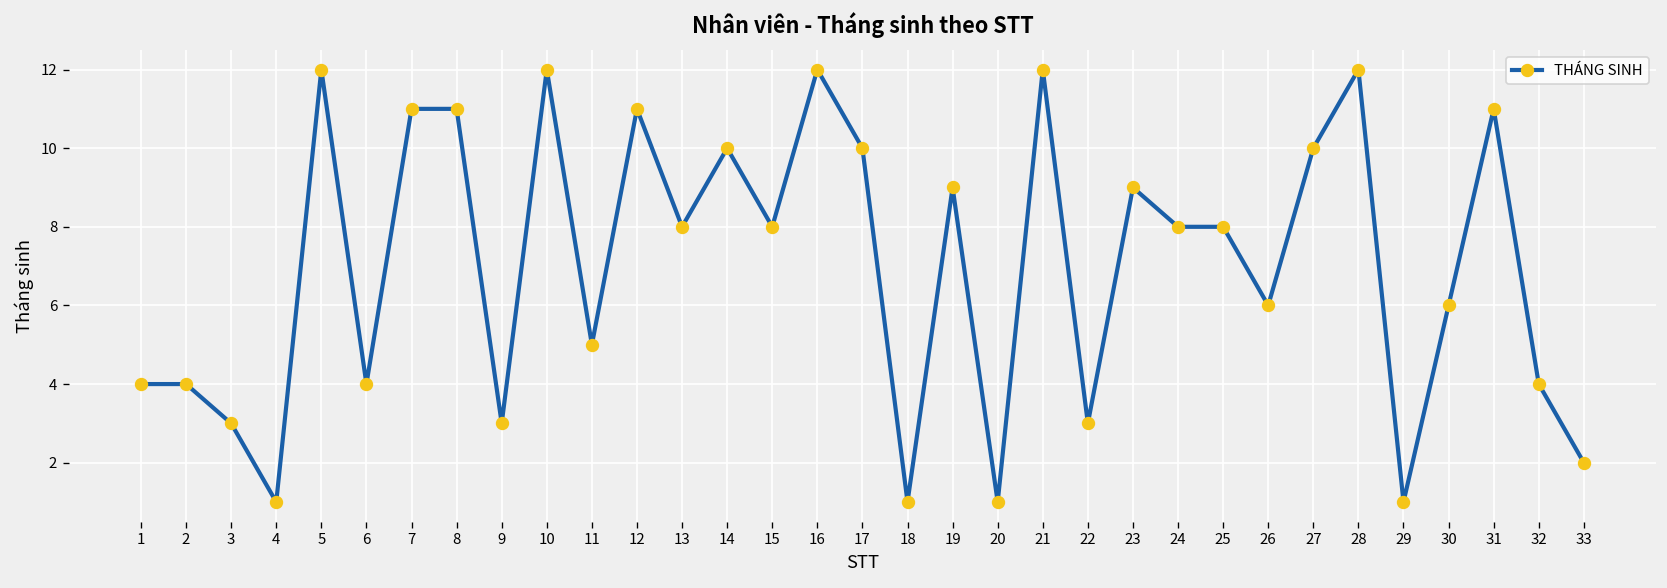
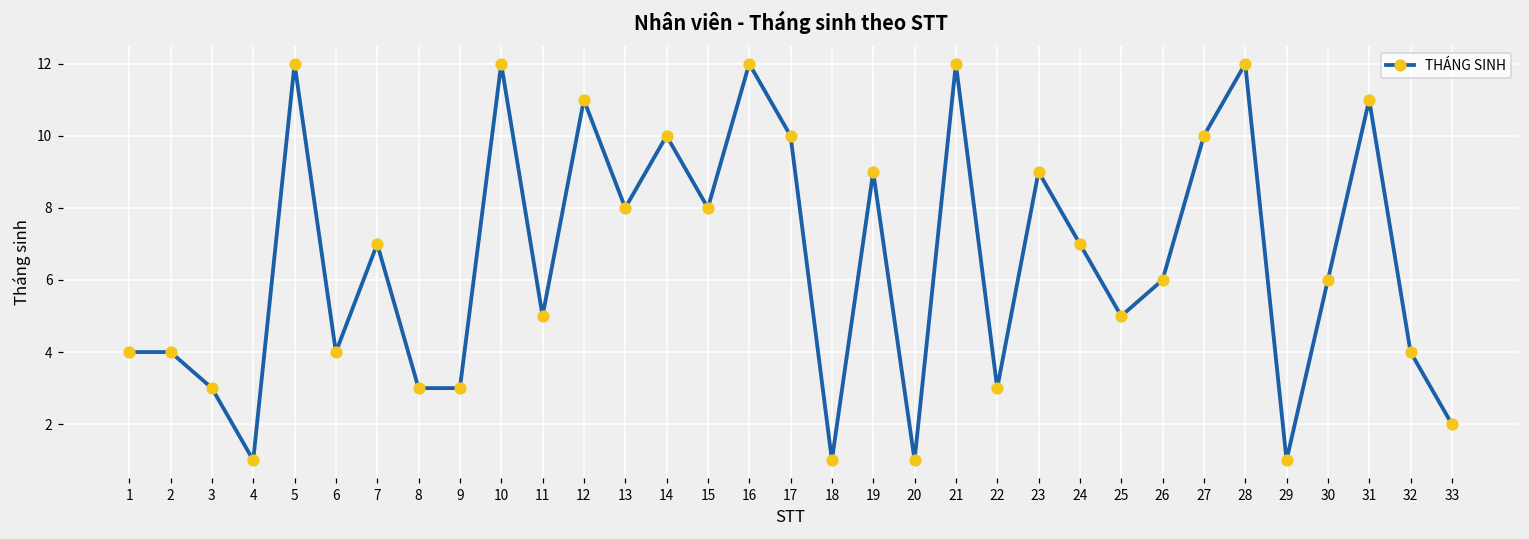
7: 11 -> 7
8: 11 -> 3
24: 8 -> 7
25: 8 -> 5
